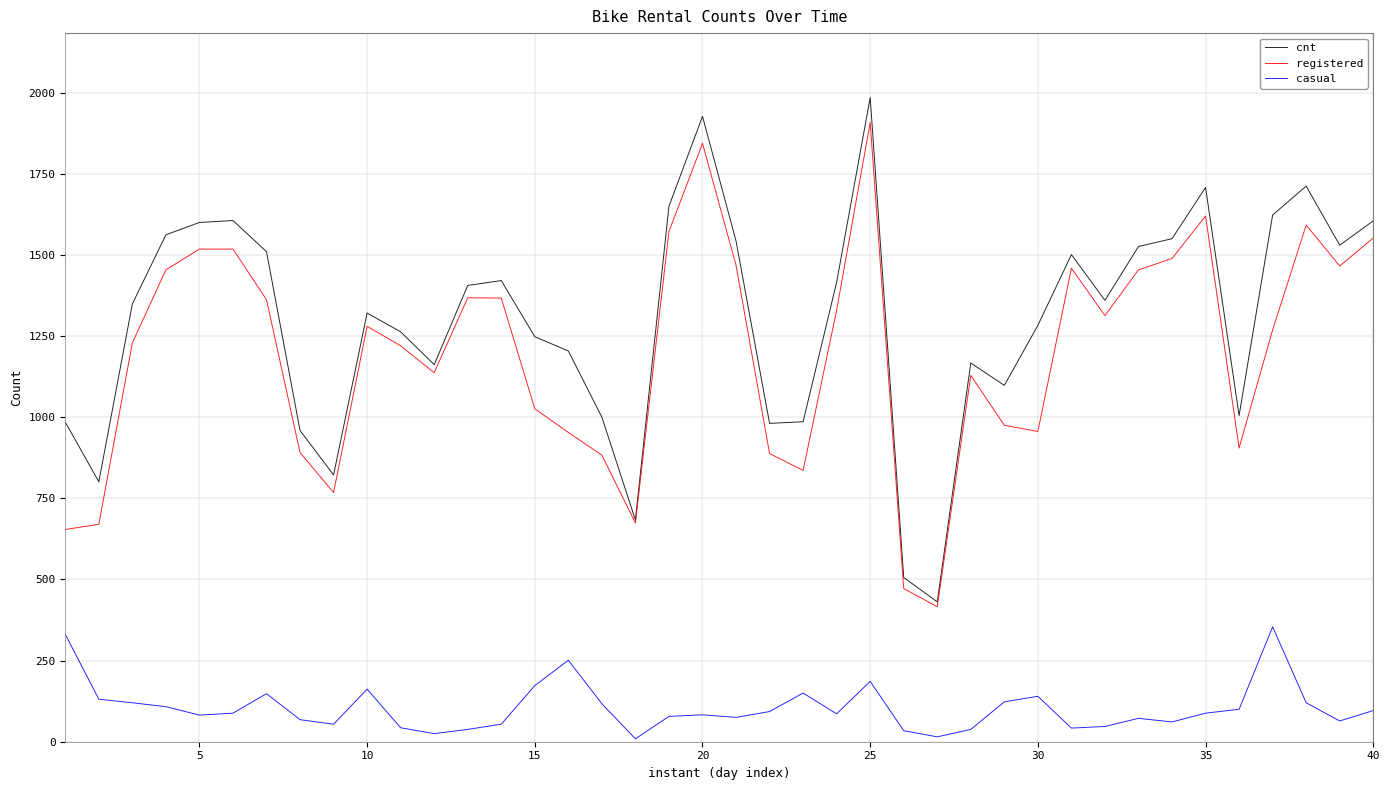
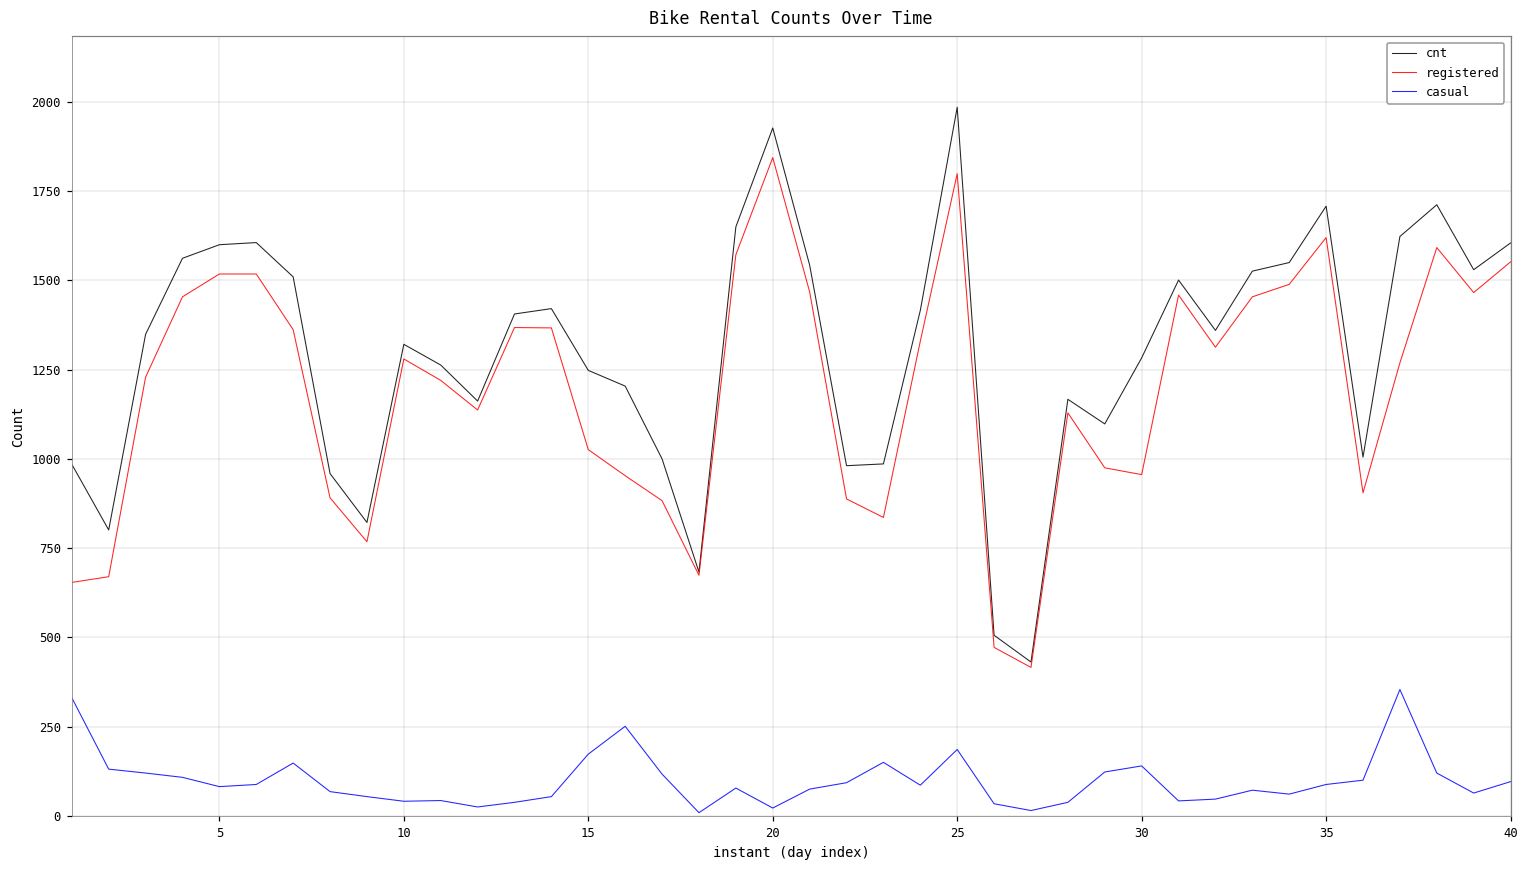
casual, 10: 160 -> 40
casual, 20: 80 -> 20
registered, 25: 1910 -> 1800
